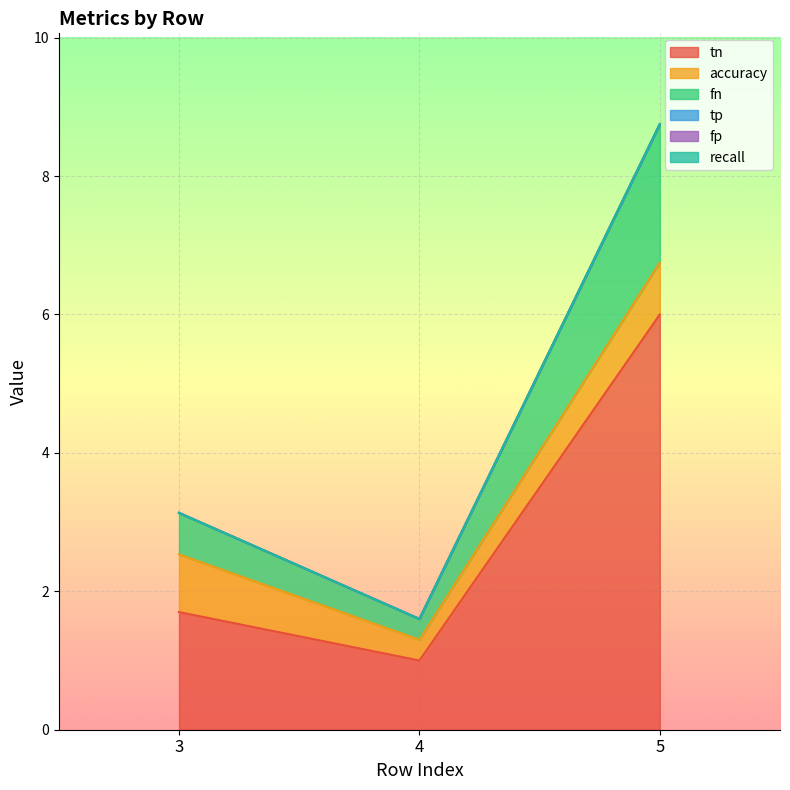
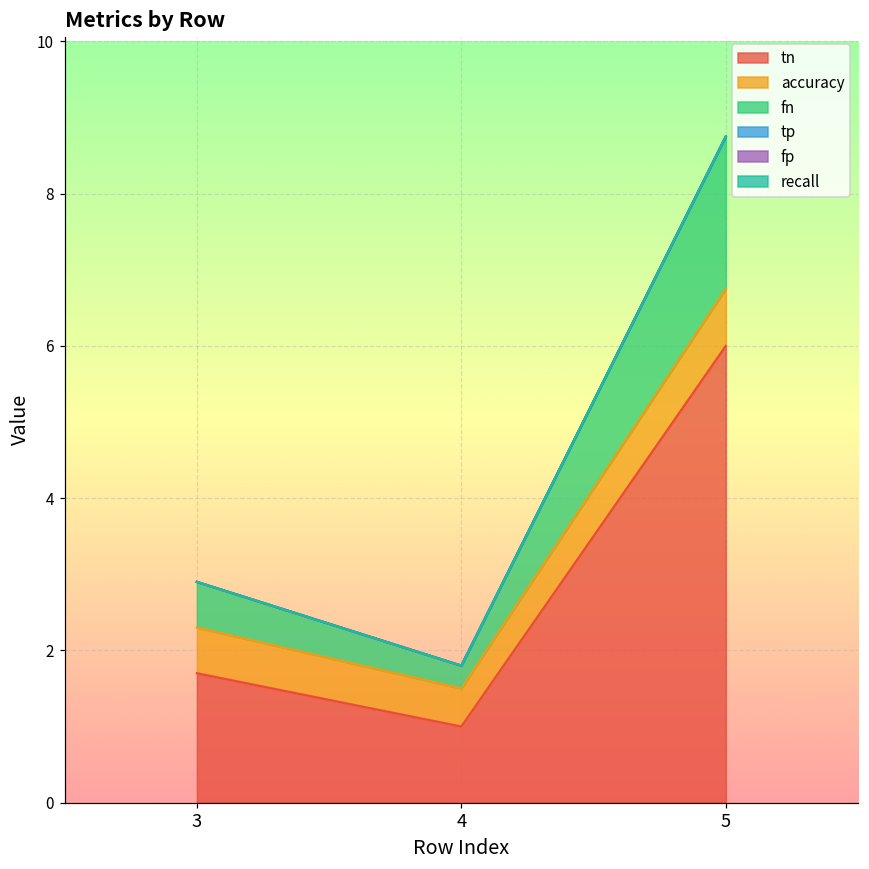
accuracy, 3: 0.8 -> 0.6
accuracy, 4: 0.3 -> 0.5
